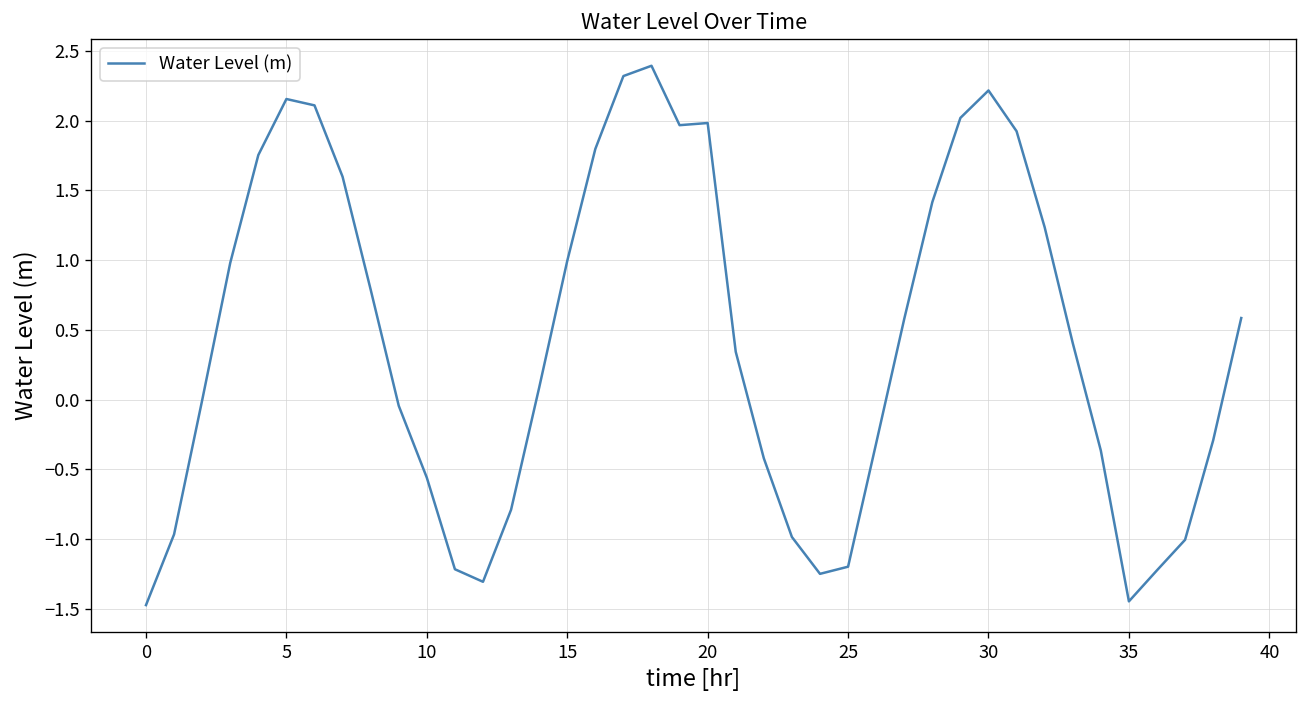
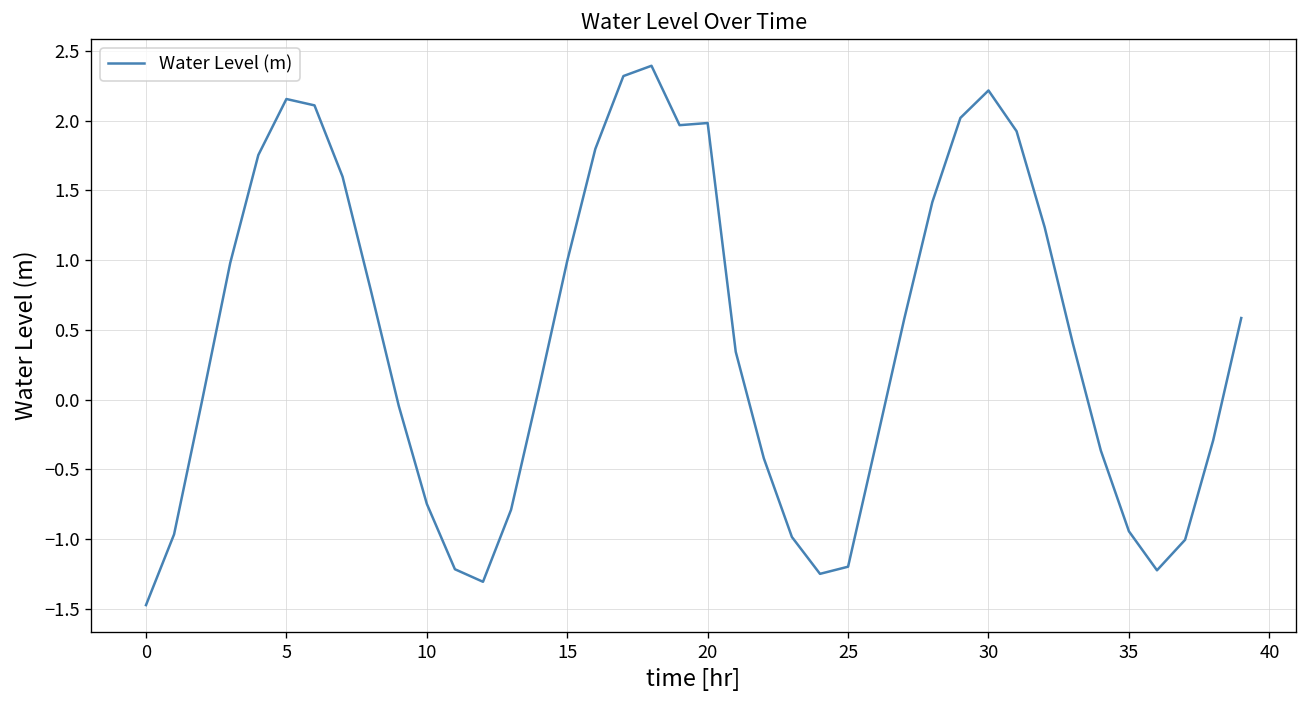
10: -0.56 -> -0.75
35: -1.45 -> -0.94
